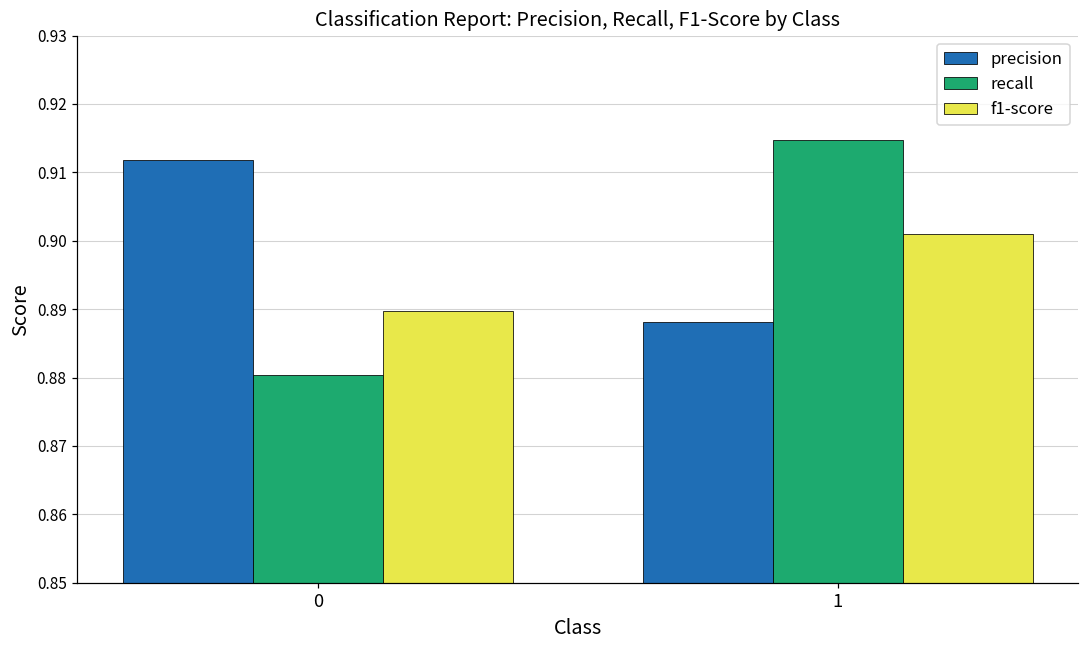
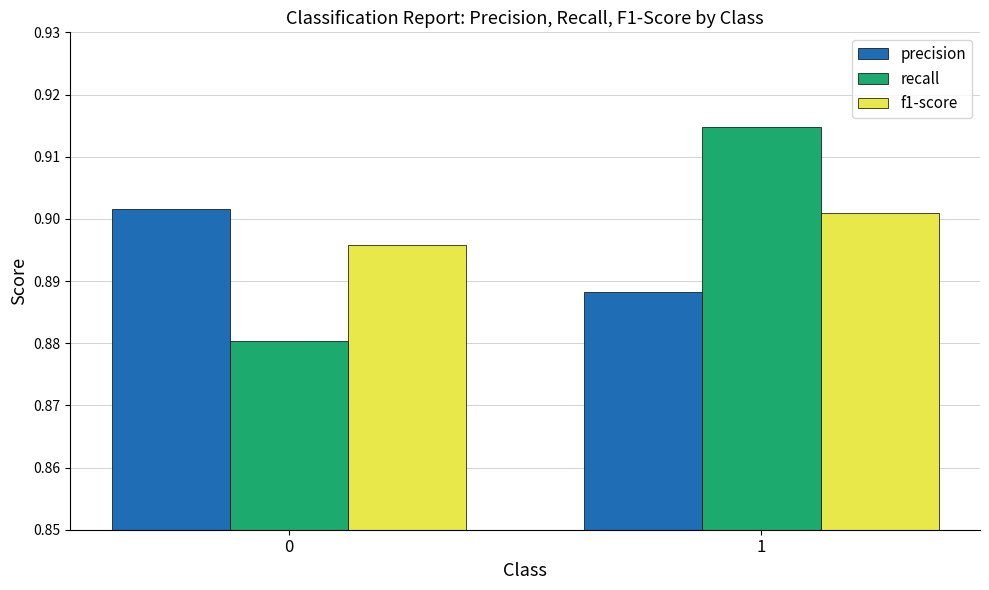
precision, 0: 0.912 -> 0.902
f1-score, 0: 0.890 -> 0.896
